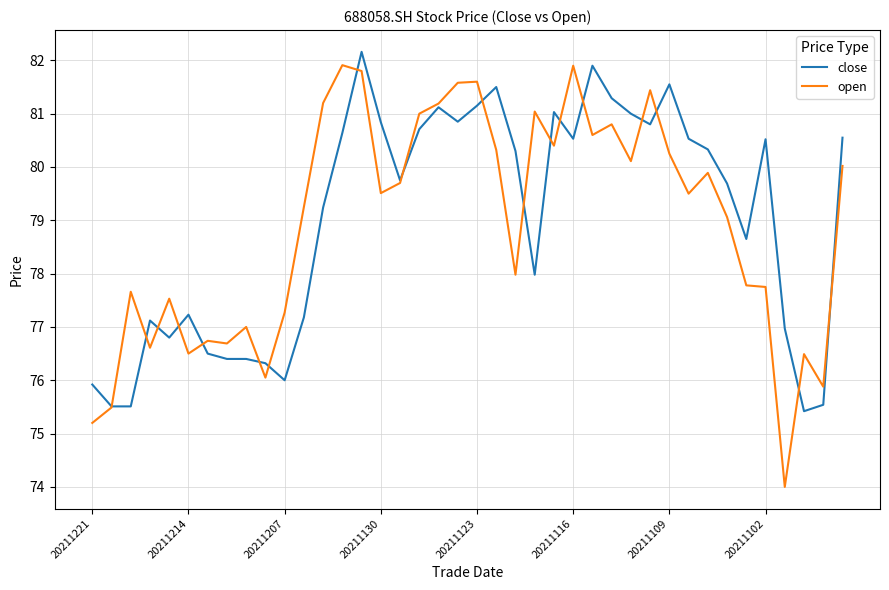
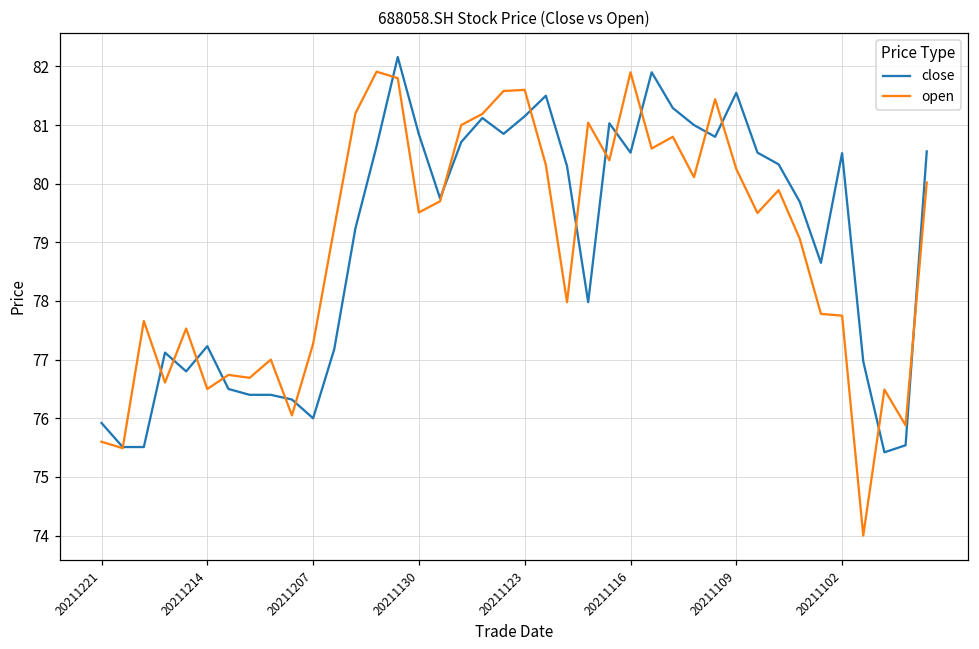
open, 20211221: 75.2 -> 75.6
